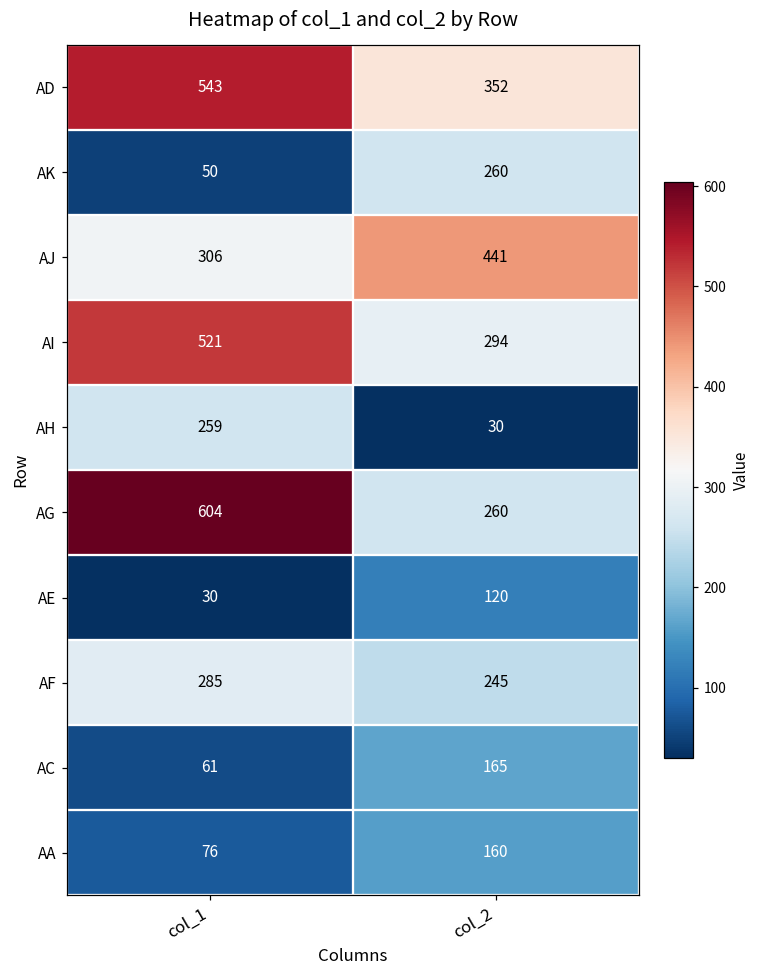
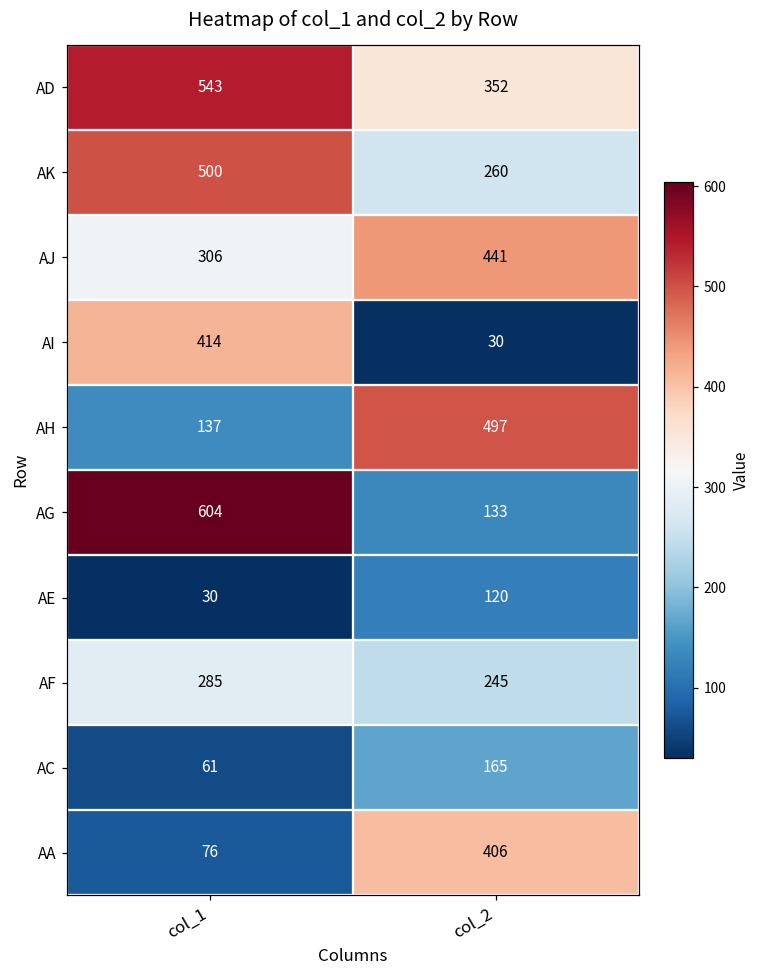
AK, col_1: 50 -> 500
AI, col_1: 521 -> 414
AI, col_2: 294 -> 30
AH, col_1: 259 -> 137
AH, col_2: 30 -> 497
AG, col_2: 260 -> 133
AA, col_2: 160 -> 406
